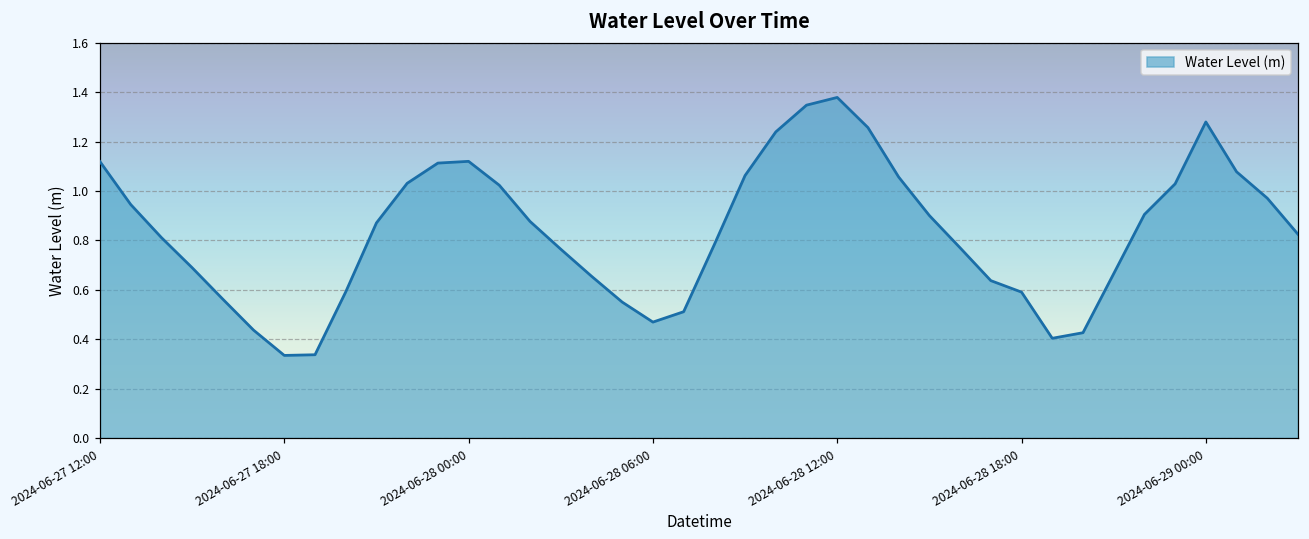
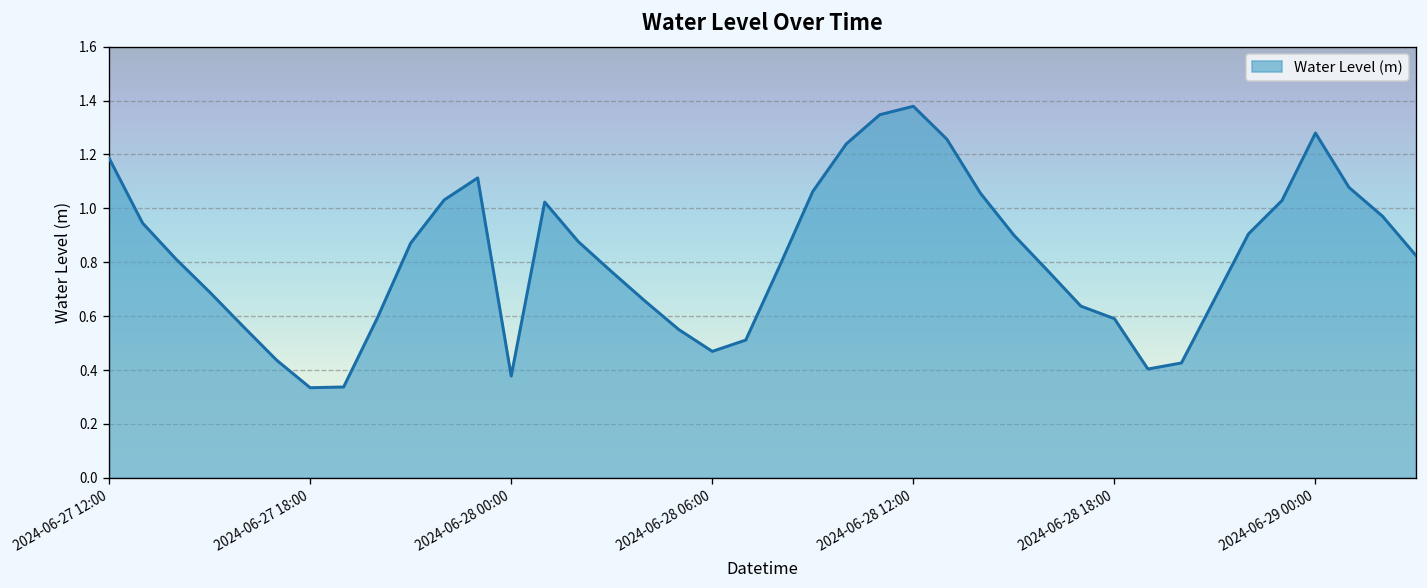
2024-06-27 12:00: 1.12 -> 1.19
2024-06-28 00:00: 1.12 -> 0.38
